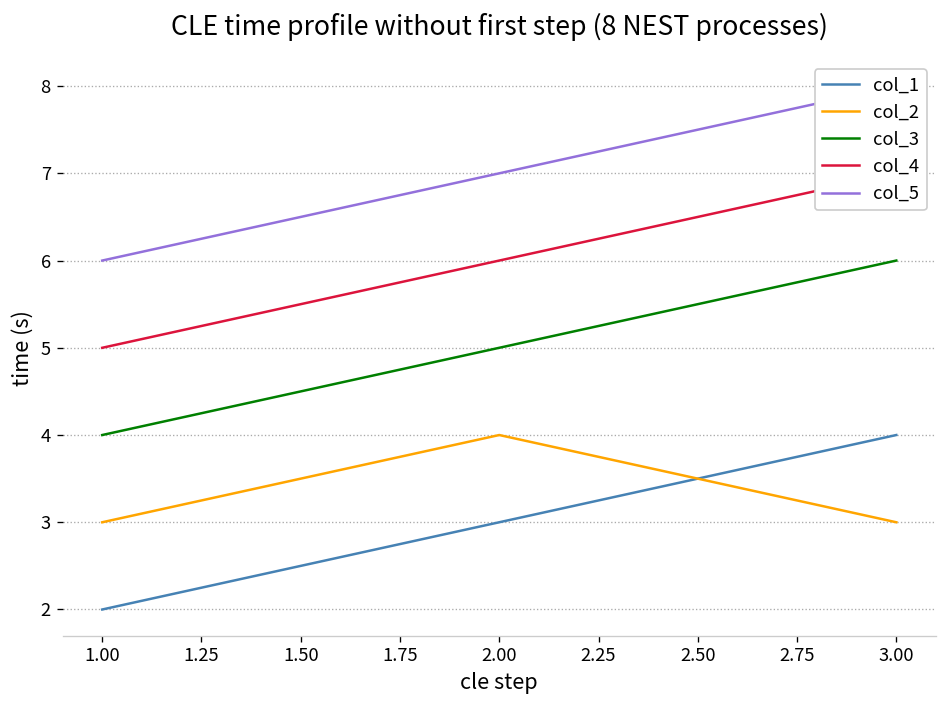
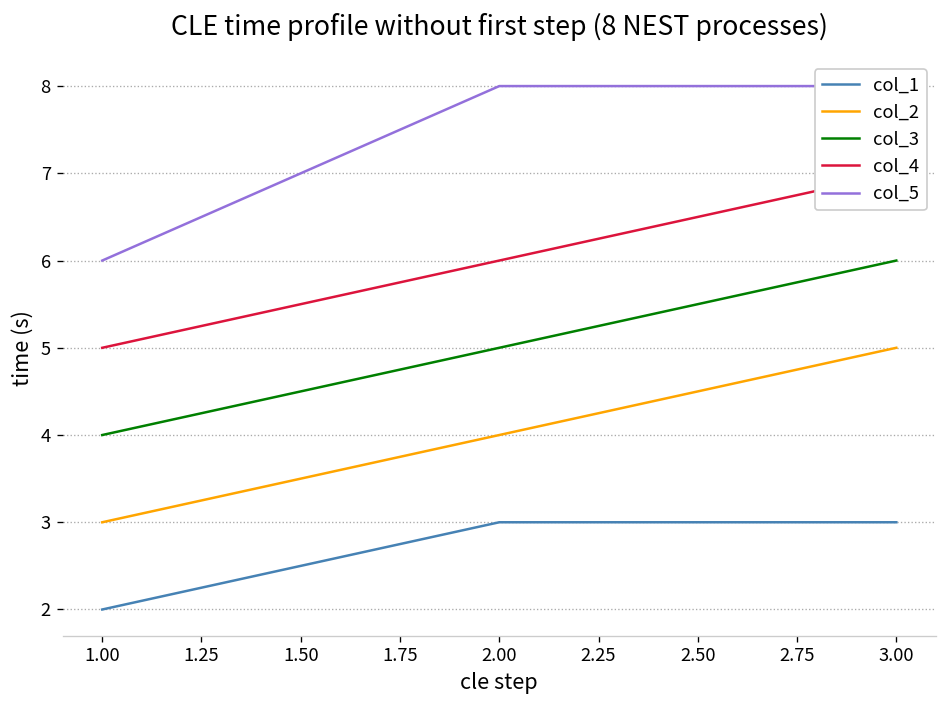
col_5, 2.00: 7 -> 8
col_1, 3.00: 4 -> 3
col_2, 3.00: 3 -> 5
